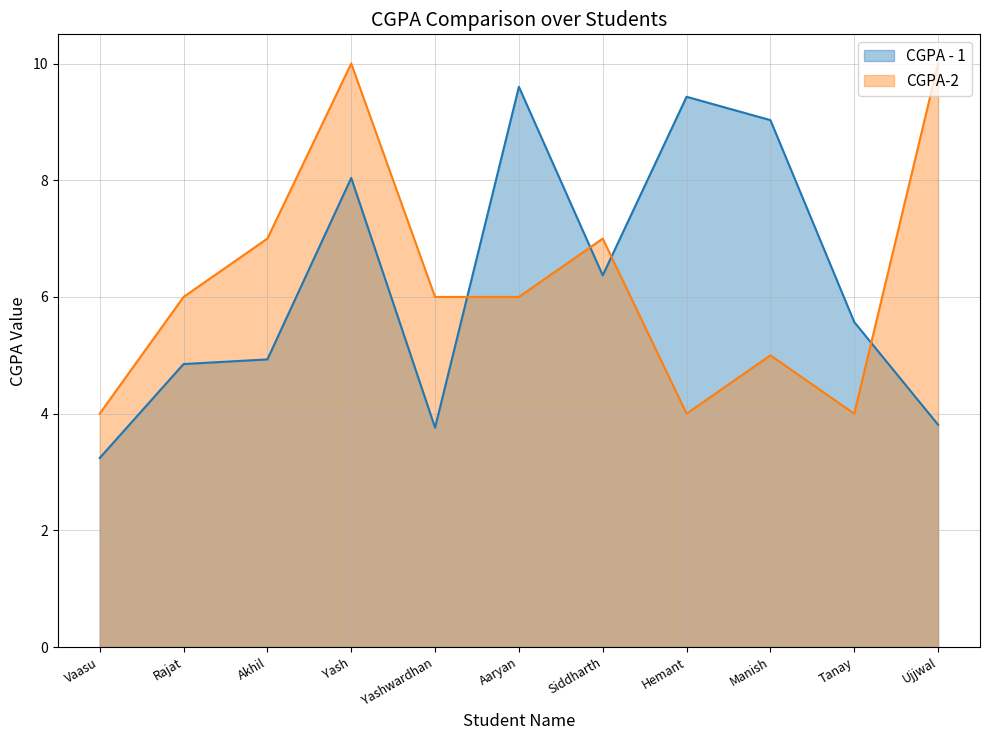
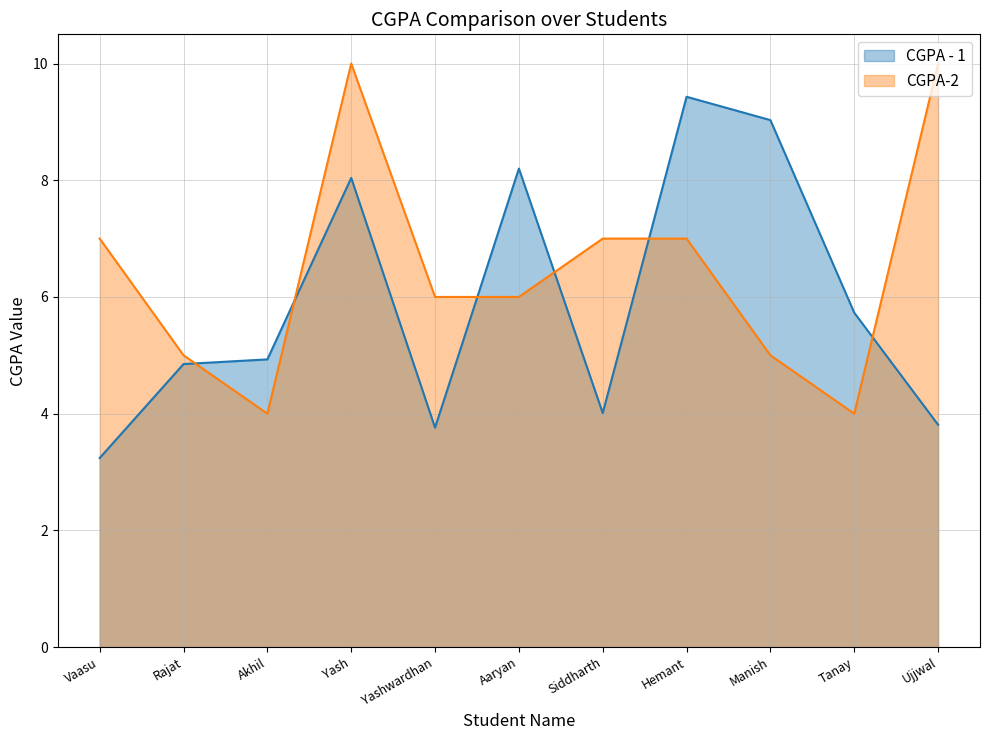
CGPA-2, Vaasu: 4 -> 7
CGPA-2, Rajat: 6 -> 5
CGPA-2, Akhil: 7 -> 4
CGPA - 1, Aaryan: 9.6 -> 8.2
CGPA - 1, Siddharth: 6.4 -> 4.0
CGPA-2, Hemant: 4 -> 7
CGPA - 1, Tanay: 5.6 -> 5.7
